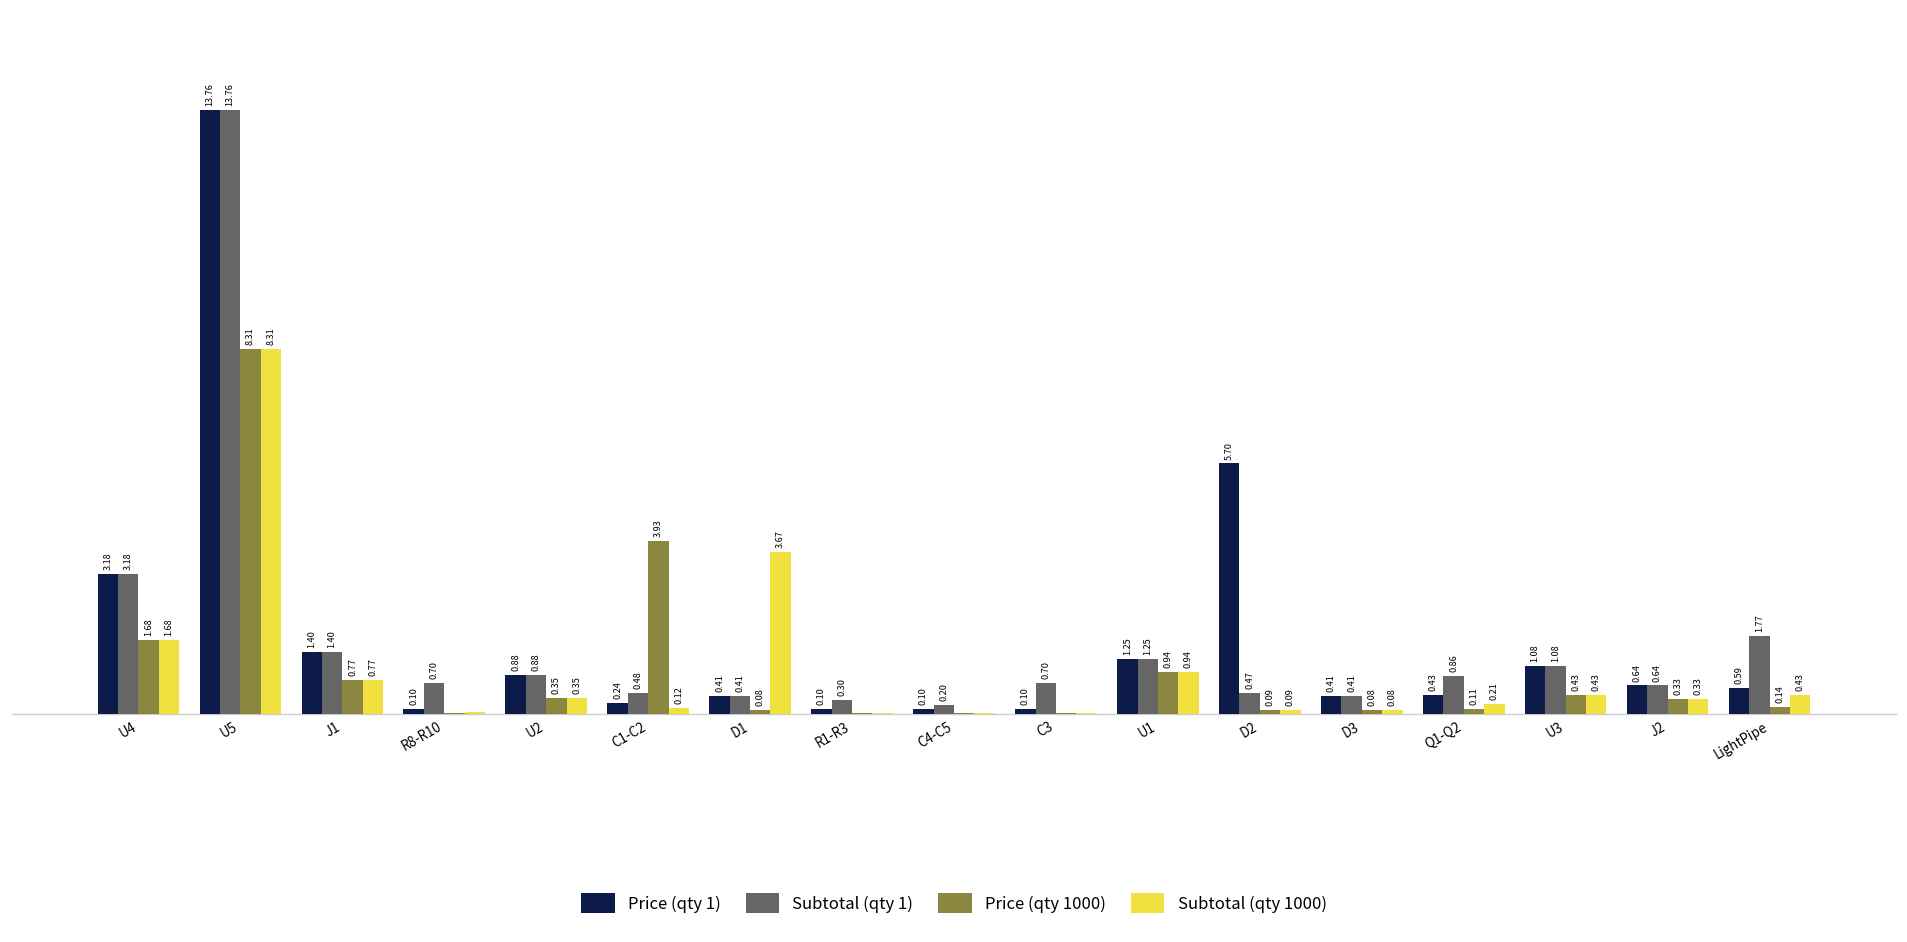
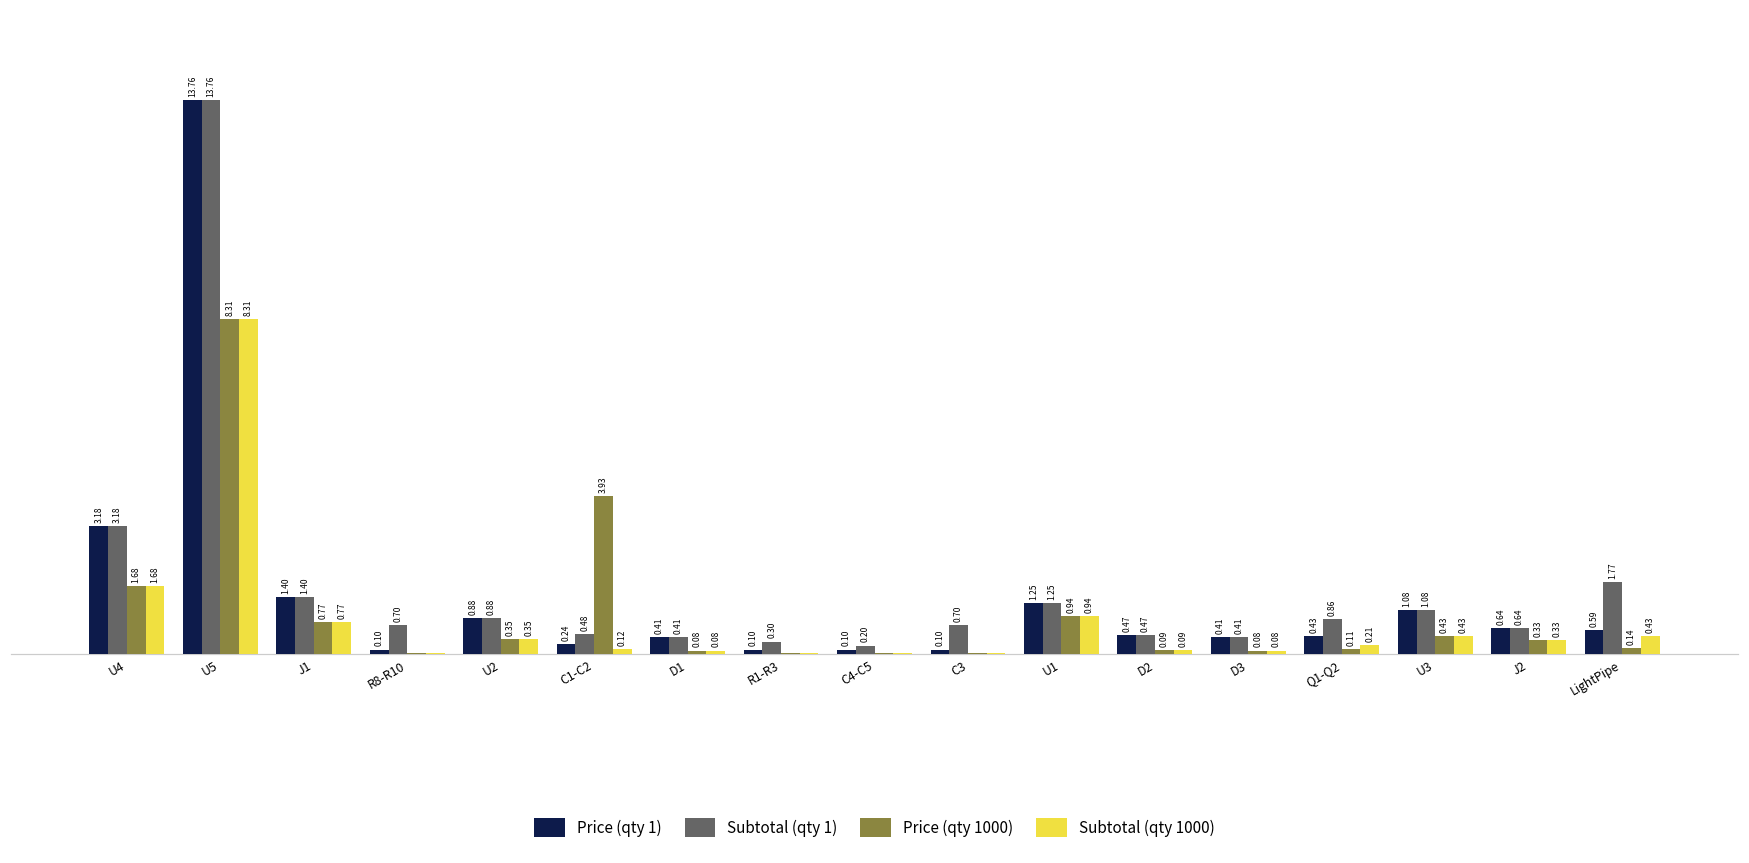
Subtotal (qty 1000), D1: 3.67 -> 0.08
Price (qty 1), D2: 5.70 -> 0.47
